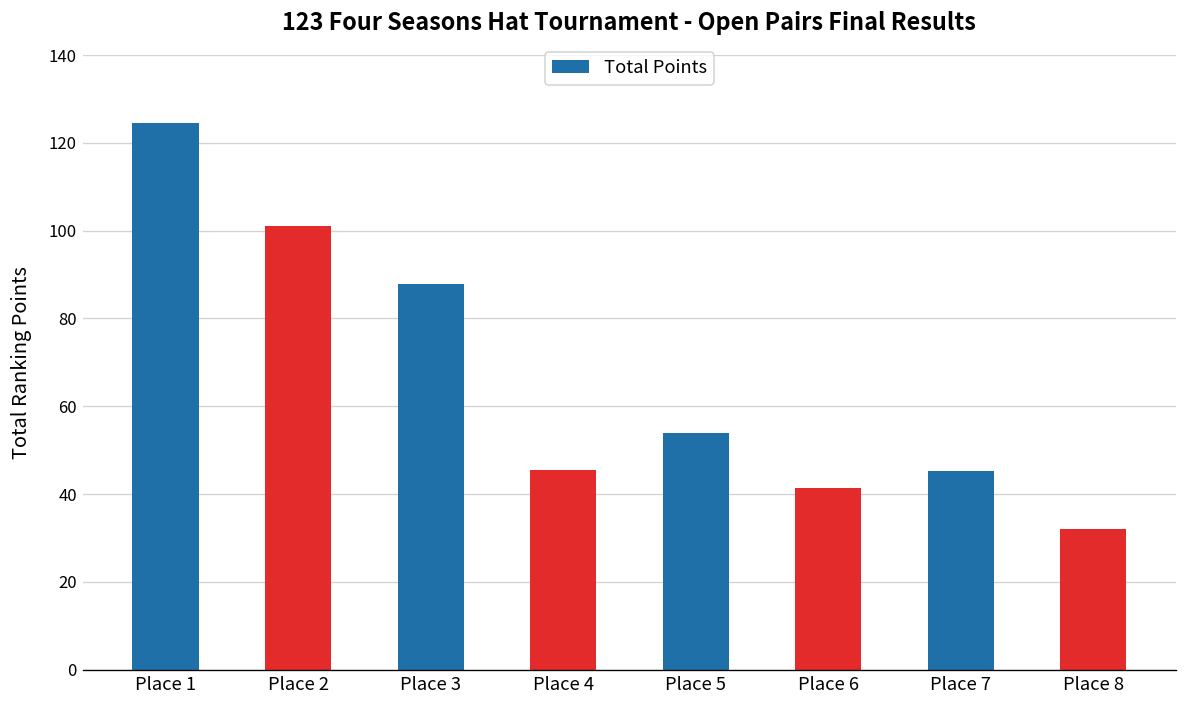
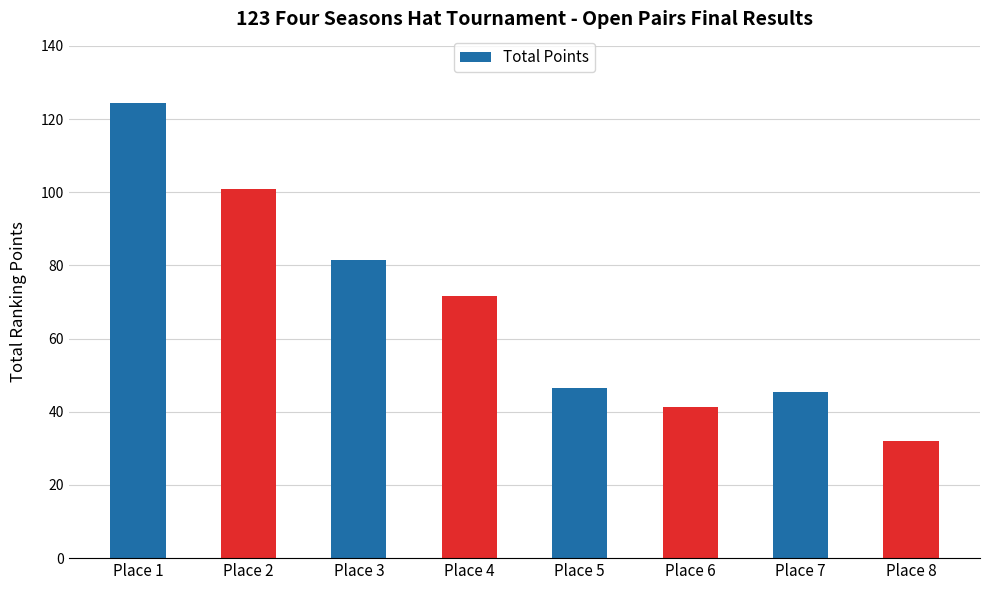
Place 3: 88 -> 82
Place 4: 46 -> 72
Place 5: 54 -> 47
